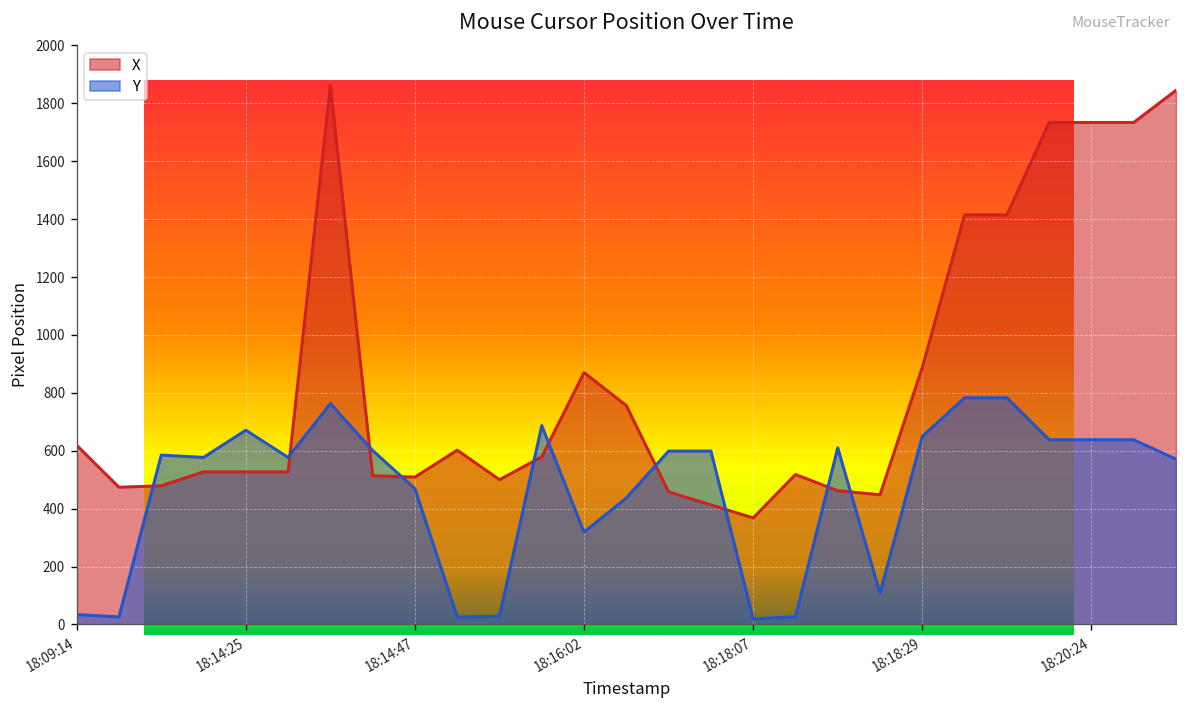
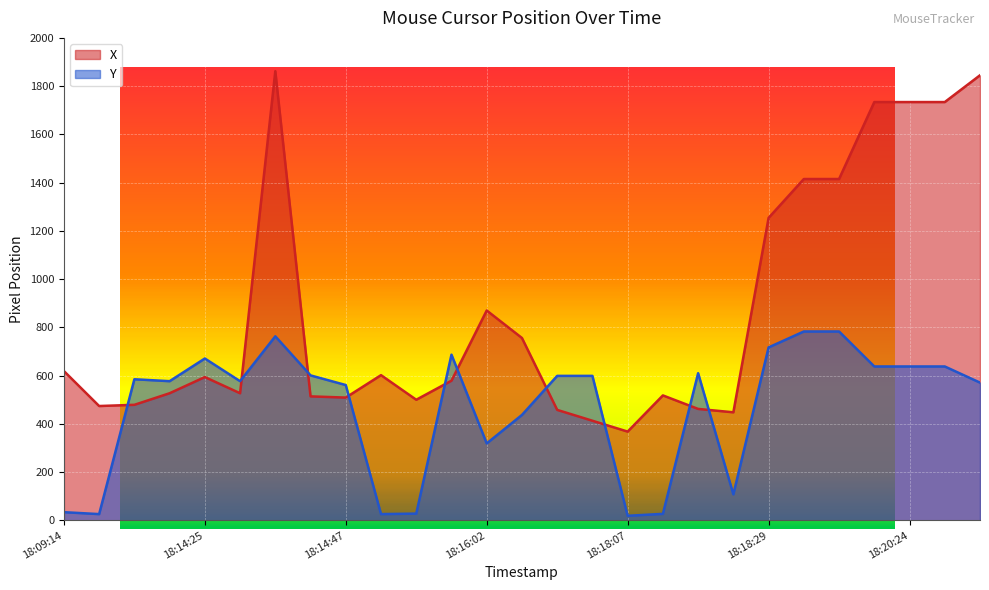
X, 18:14:25: 530 -> 590
Y, 18:14:47: 470 -> 560
X, 18:18:29: 890 -> 1250
Y, 18:18:29: 650 -> 720
